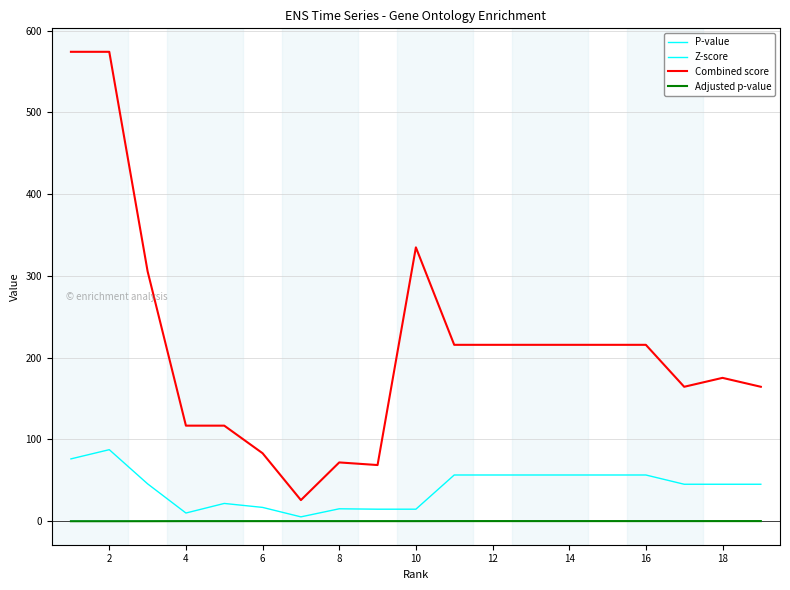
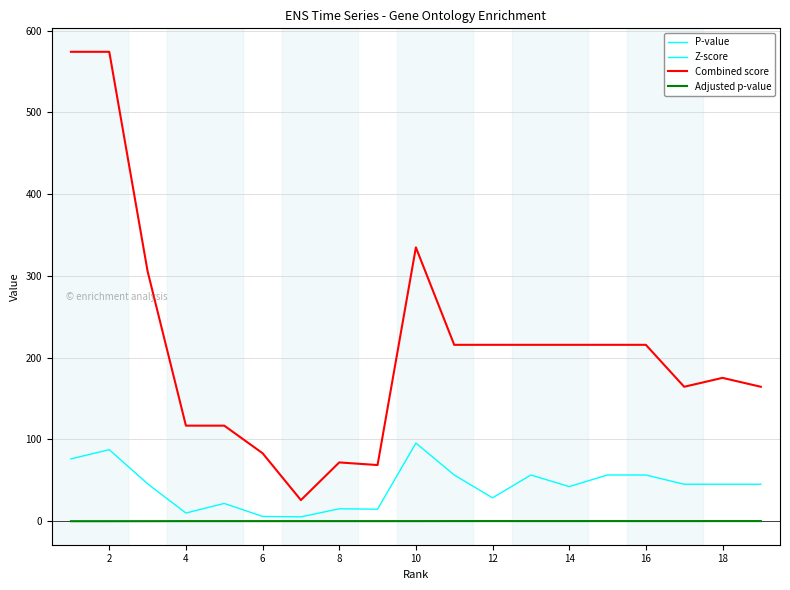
Z-score, 6: 20 -> 10
Z-score, 10: 10 -> 100
Z-score, 12: 60 -> 30
Z-score, 14: 60 -> 40
